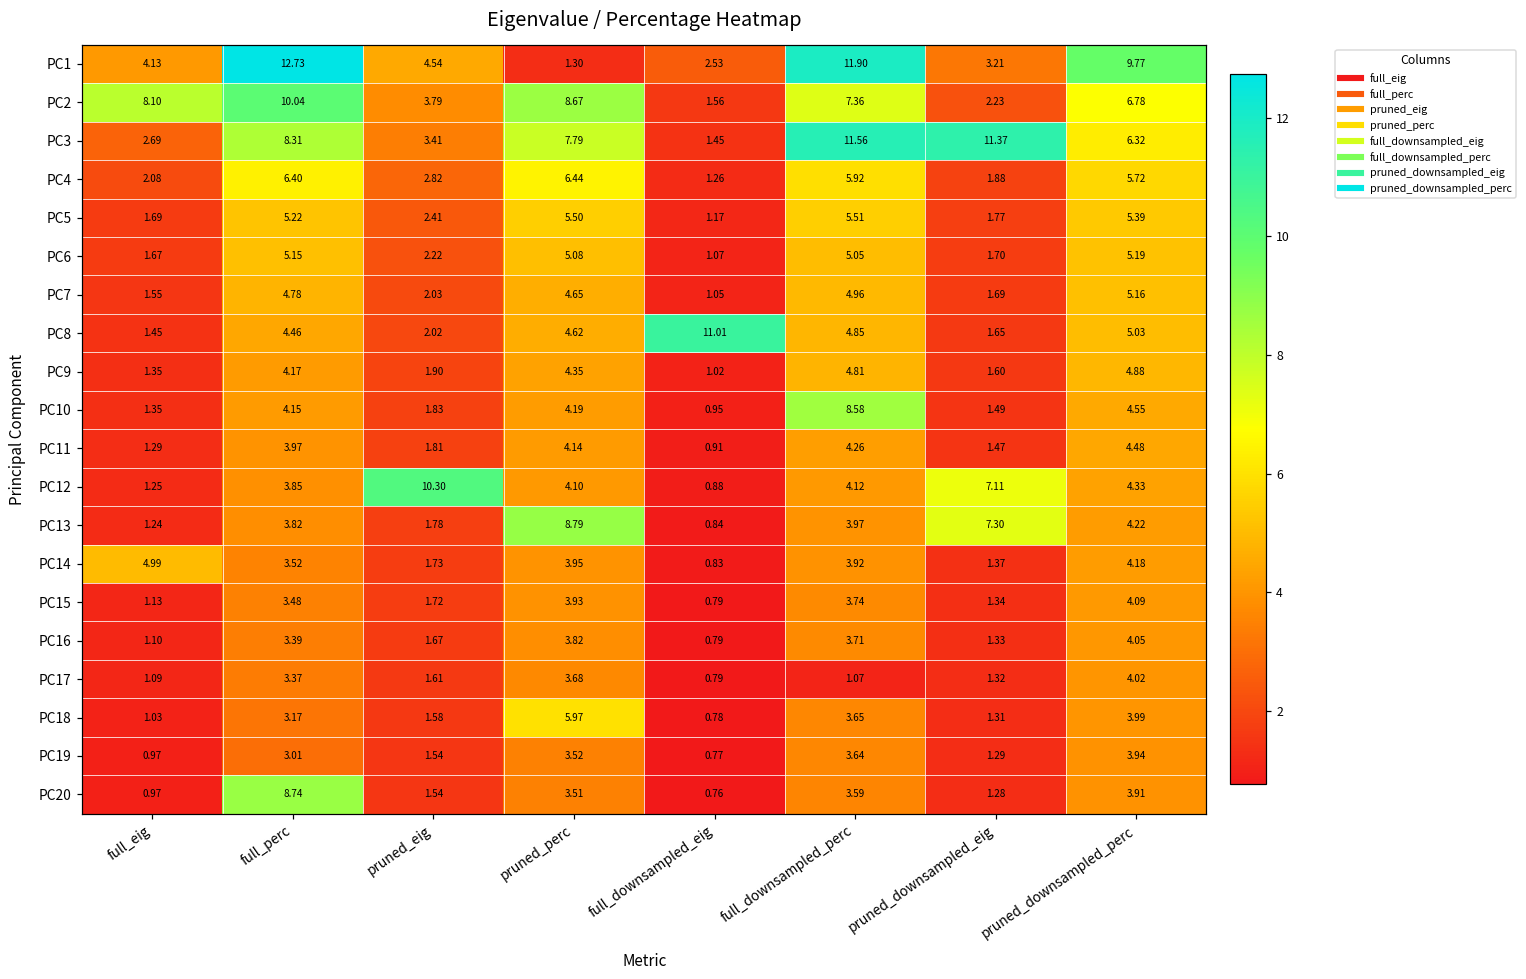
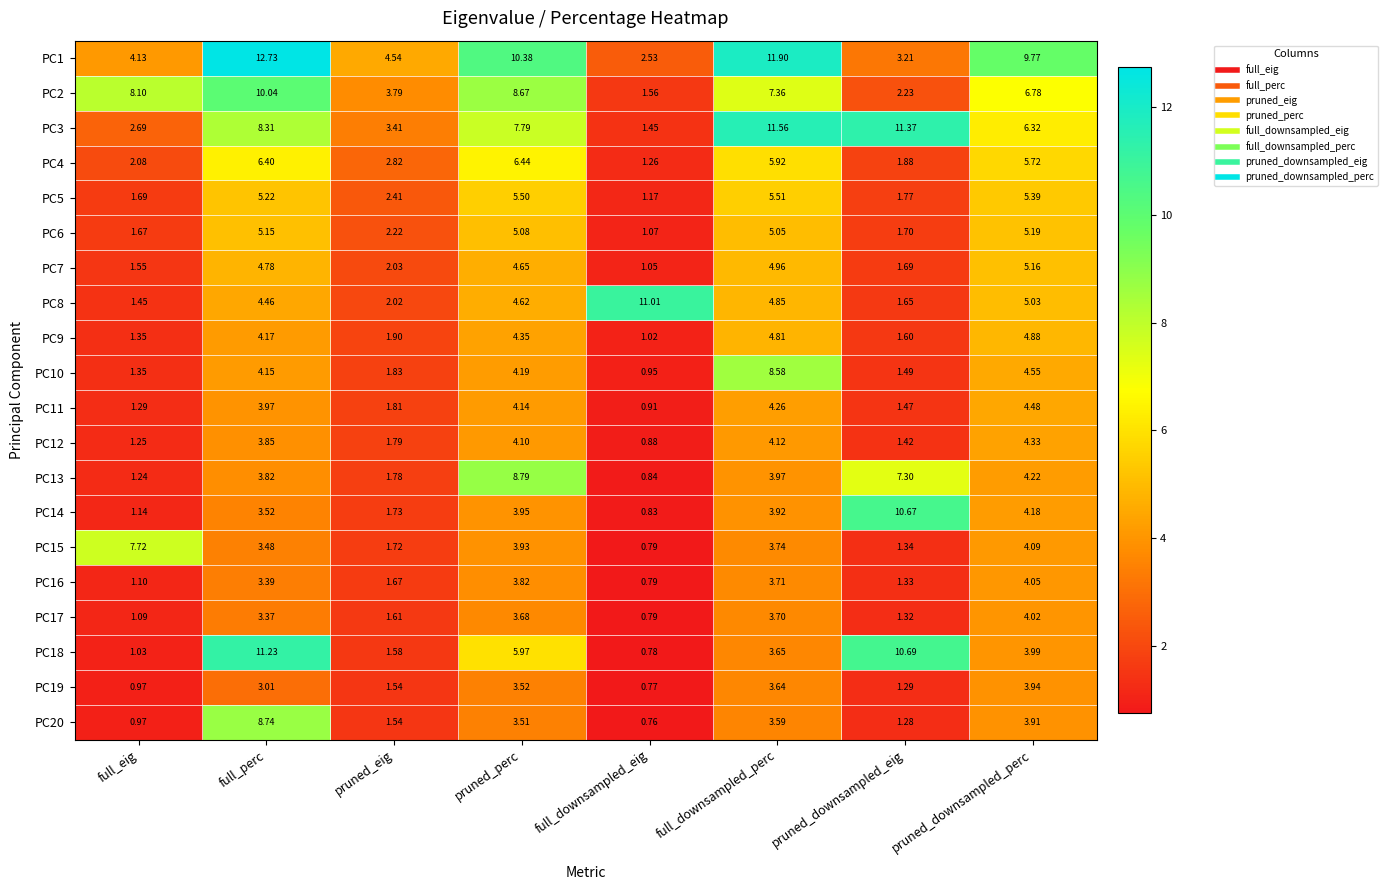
PC1, pruned_perc: 1.30 -> 10.38
PC12, pruned_eig: 10.30 -> 1.79
PC12, pruned_downsampled_eig: 7.11 -> 1.42
PC14, full_eig: 4.99 -> 1.14
PC14, pruned_downsampled_eig: 1.37 -> 10.67
PC15, full_eig: 1.13 -> 7.72
PC17, full_downsampled_perc: 1.07 -> 3.70
PC18, full_perc: 3.17 -> 11.23
PC18, pruned_downsampled_eig: 1.31 -> 10.69
